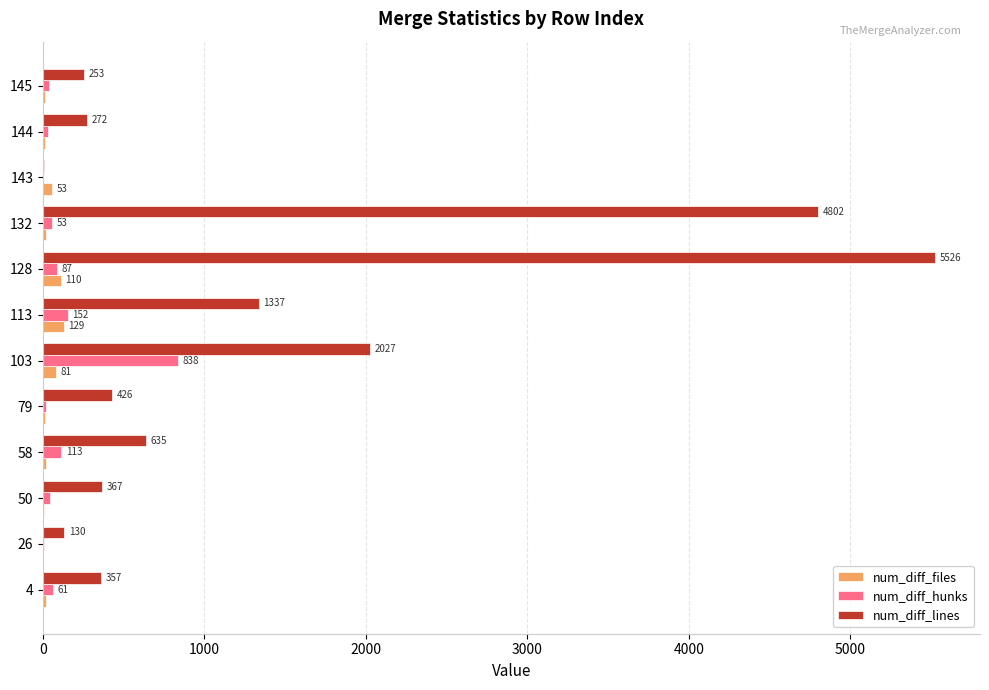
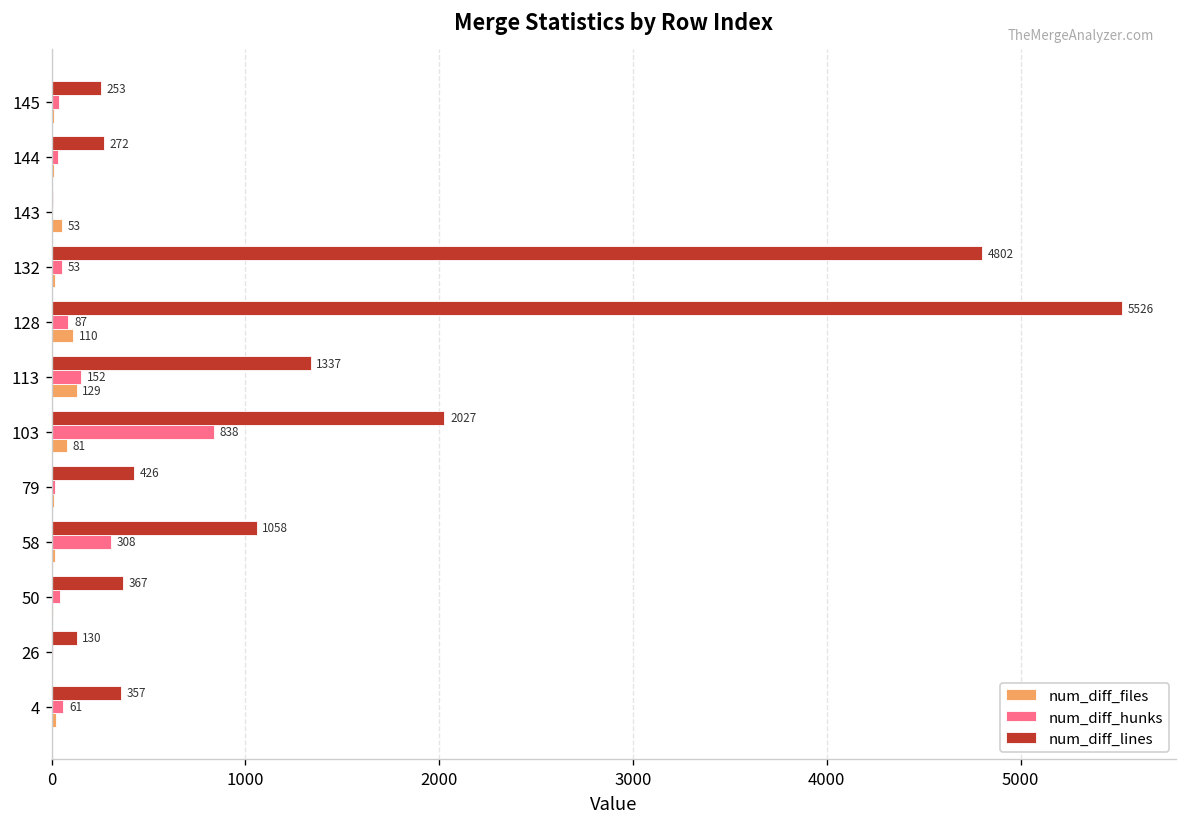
num_diff_lines, 58: 635 -> 1058
num_diff_hunks, 58: 113 -> 308
